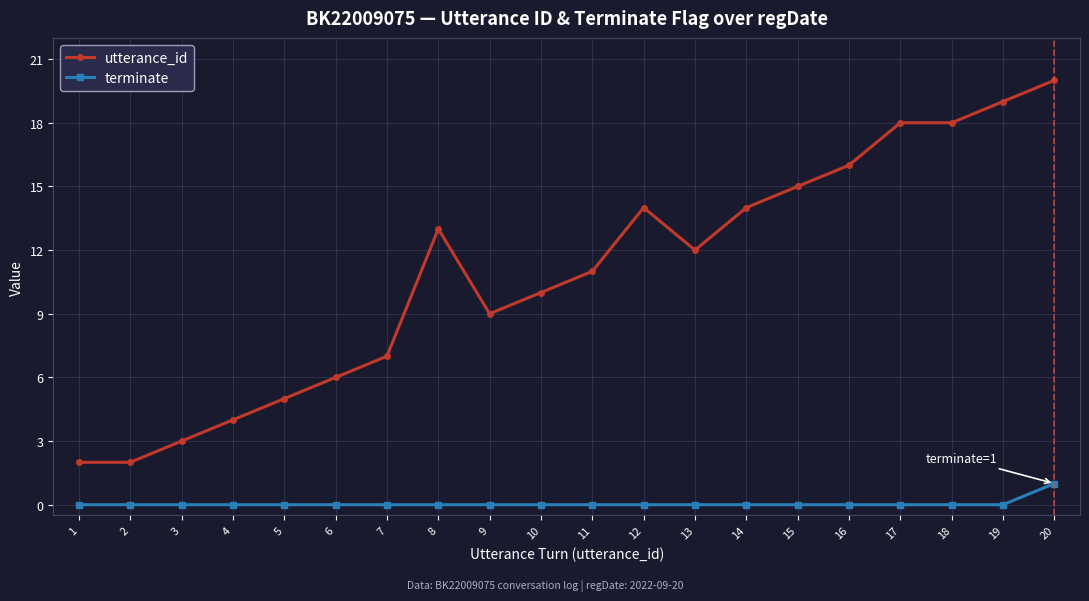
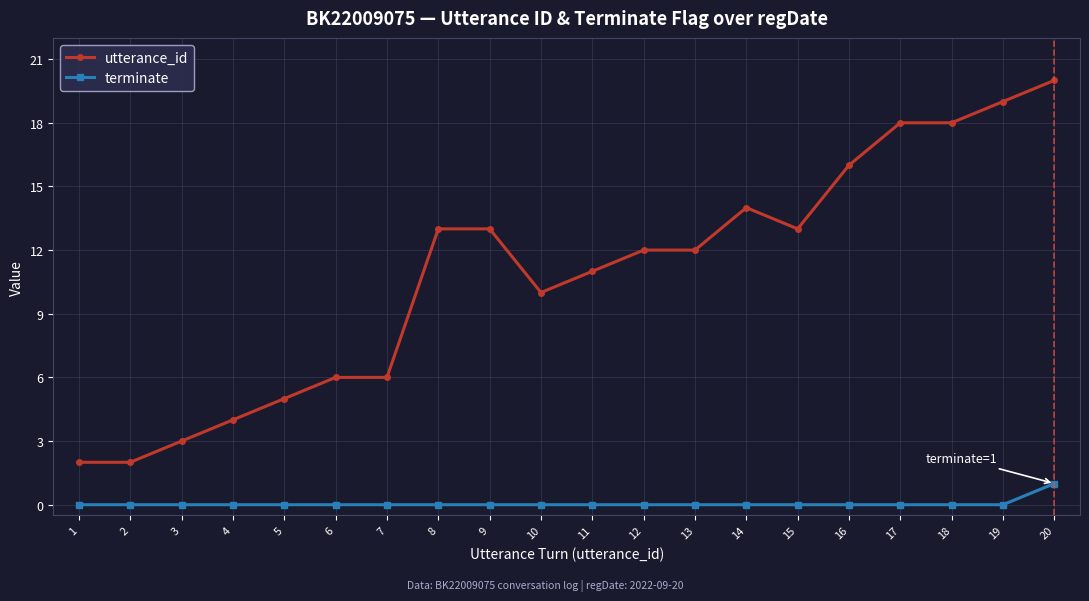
utterance_id, 7: 7 -> 6
utterance_id, 9: 9 -> 13
utterance_id, 12: 14 -> 12
utterance_id, 15: 15 -> 13
